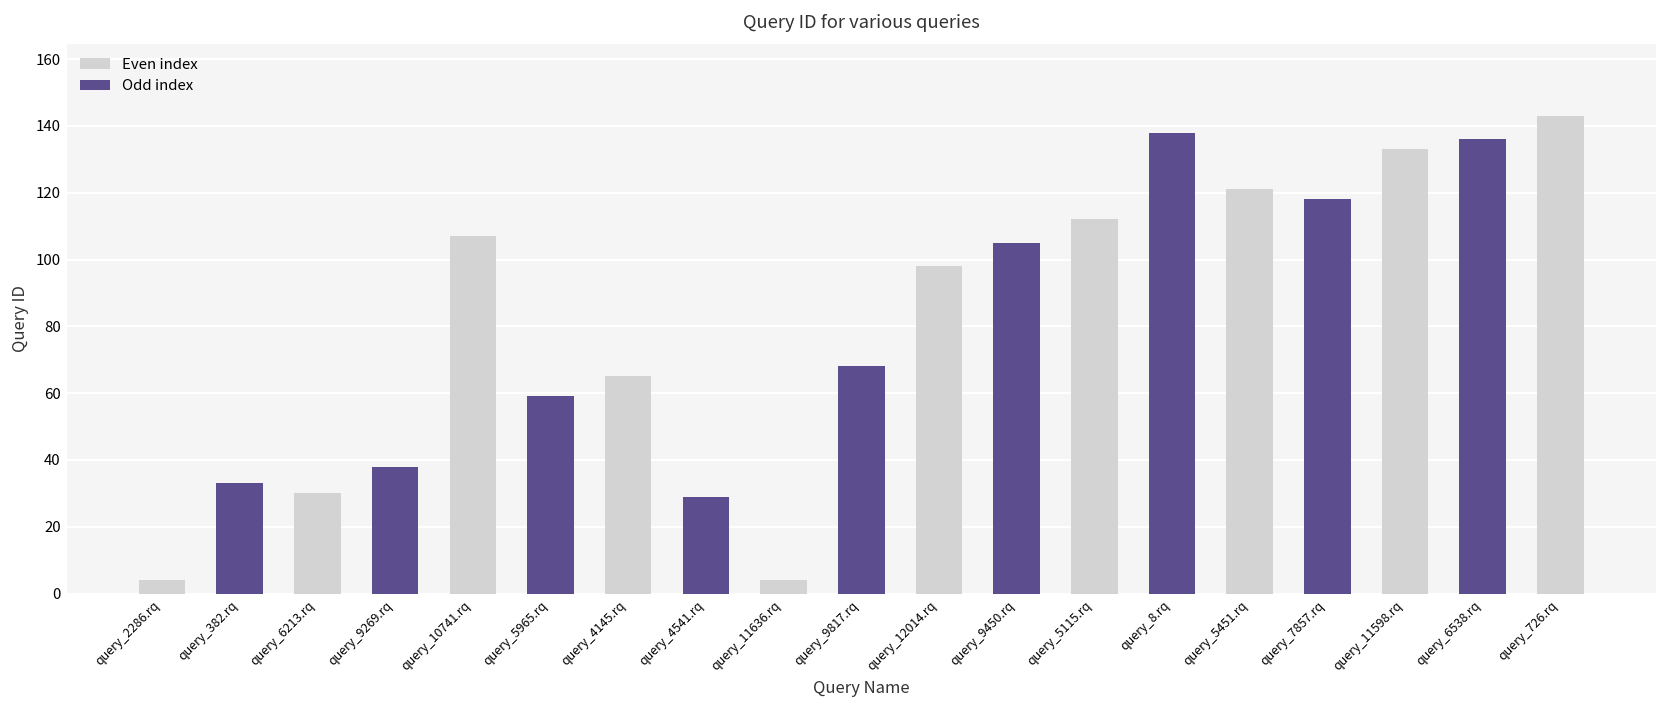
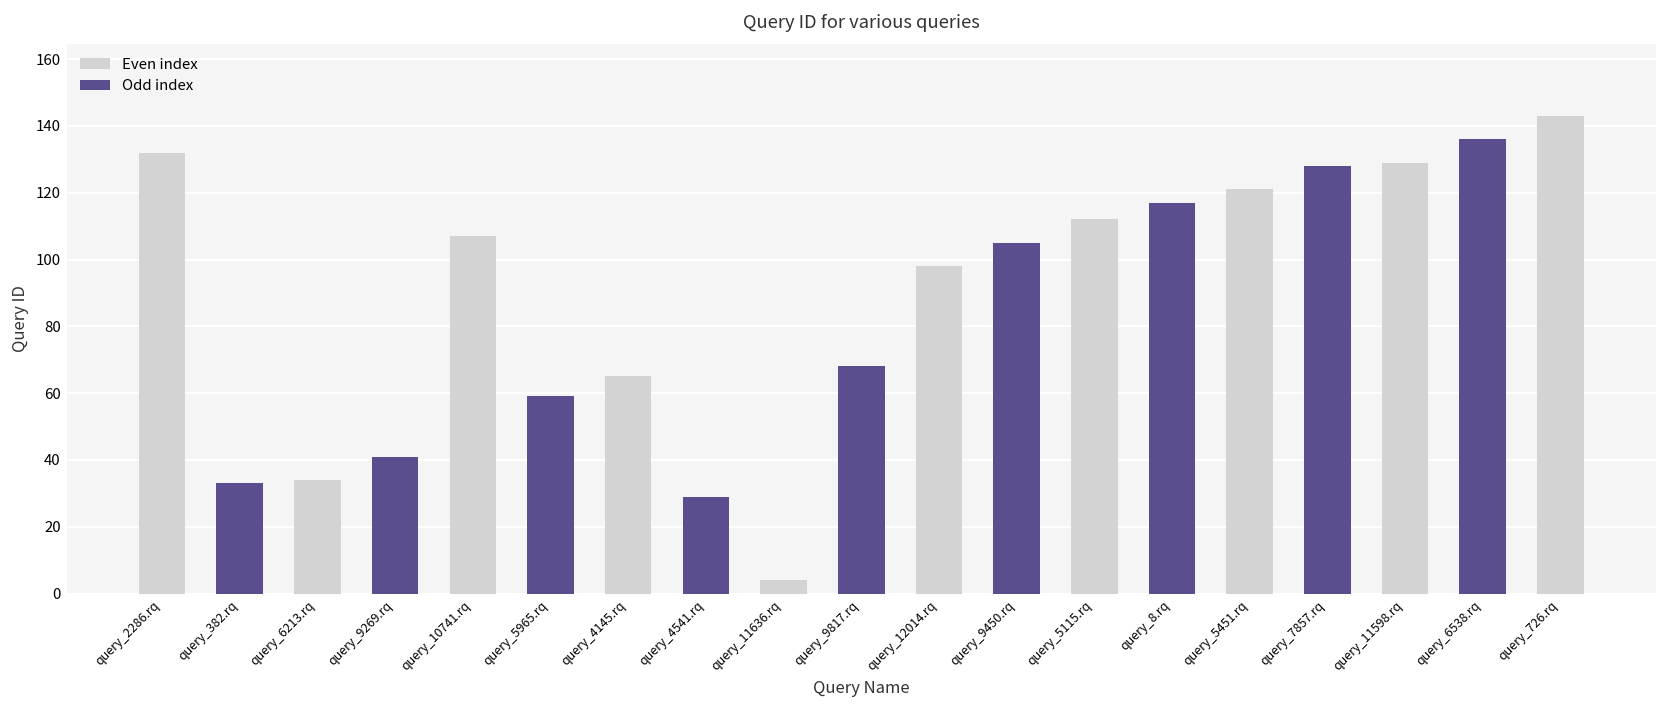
query_2286.rq: 4 -> 132
query_6213.rq: 30 -> 34
query_9269.rq: 38 -> 41
query_8.rq: 138 -> 117
query_7857.rq: 118 -> 128
query_11598.rq: 133 -> 129
